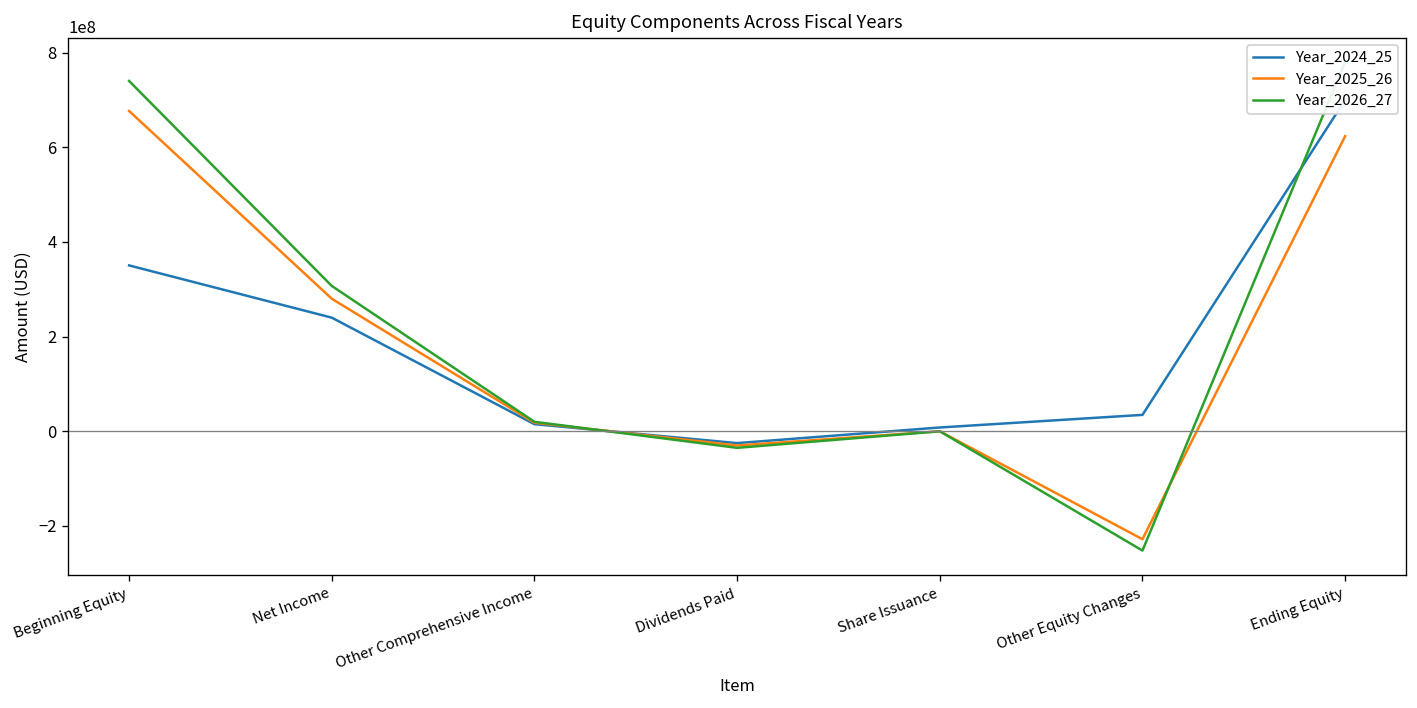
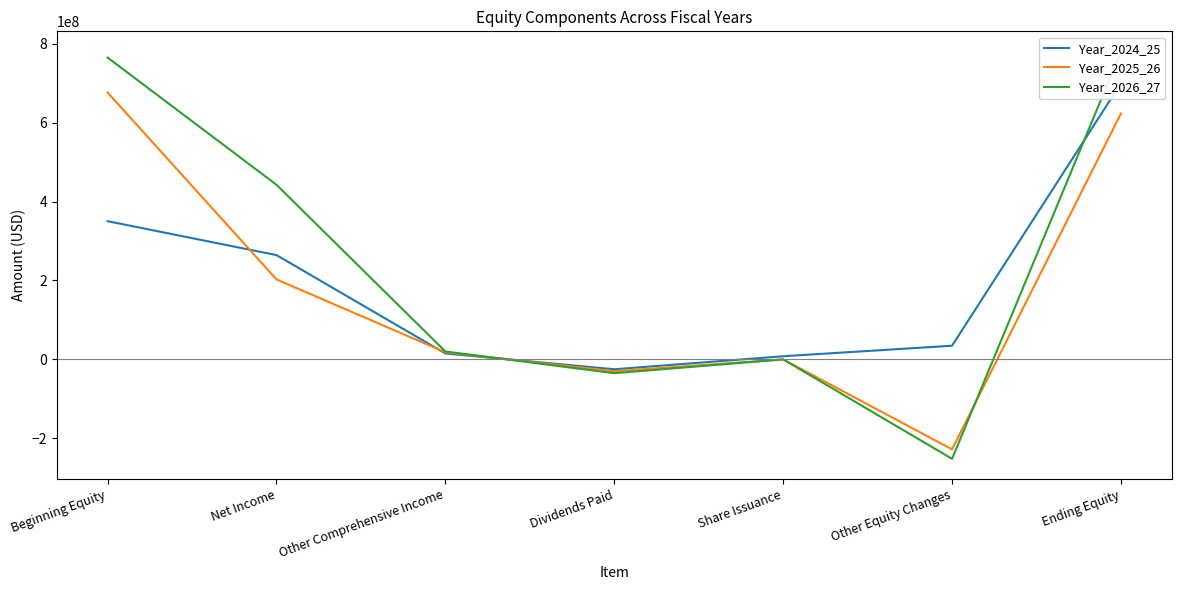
Year_2026_27, Beginning Equity: 740000000 -> 770000000
Year_2024_25, Net Income: 240000000 -> 260000000
Year_2025_26, Net Income: 280000000 -> 200000000
Year_2026_27, Net Income: 310000000 -> 440000000
